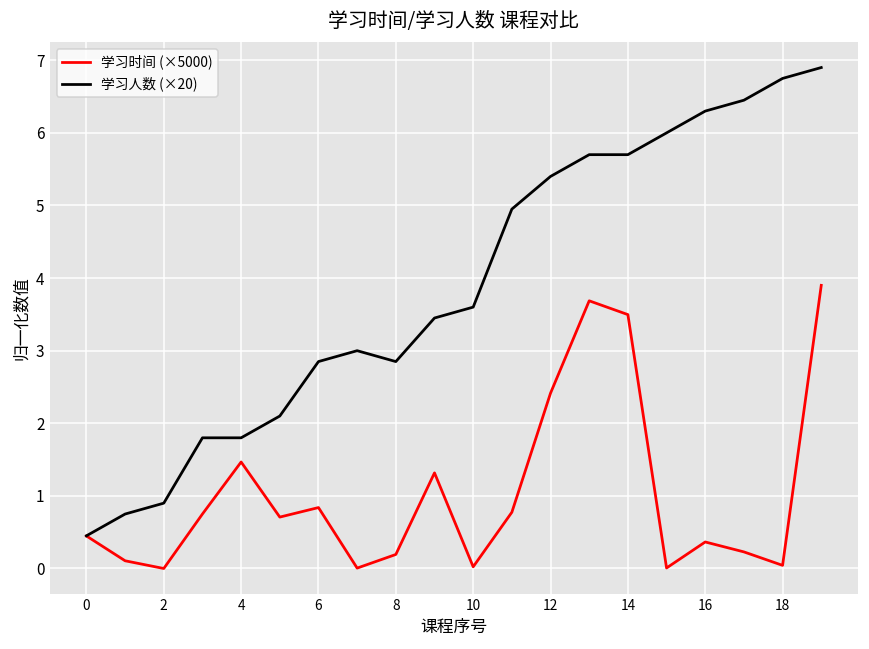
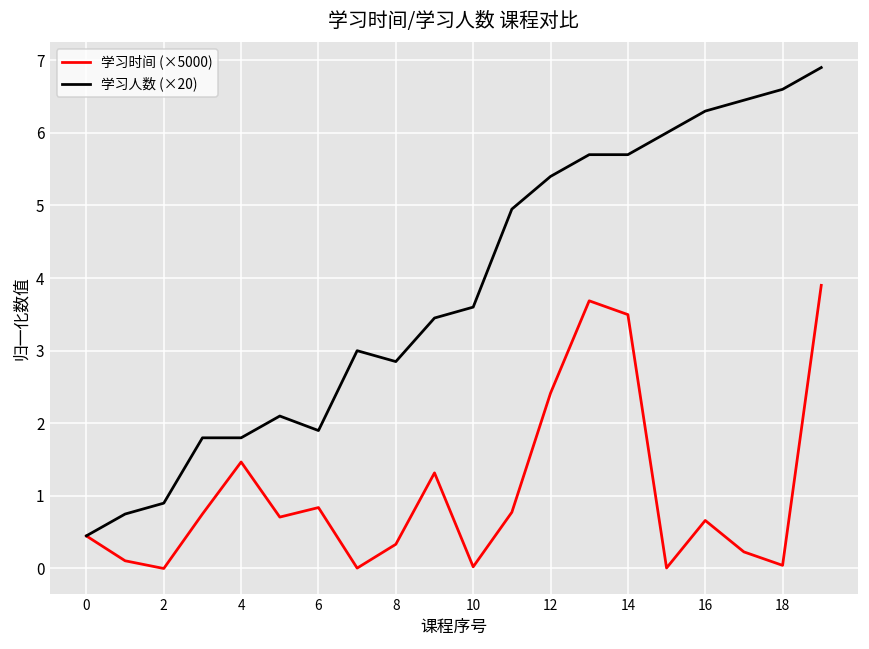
学习人数 (×20), 6: 2.9 -> 1.9
学习时间 (×5000), 8: 0.2 -> 0.3
学习时间 (×5000), 16: 0.4 -> 0.7
学习人数 (×20), 18: 6.8 -> 6.6
